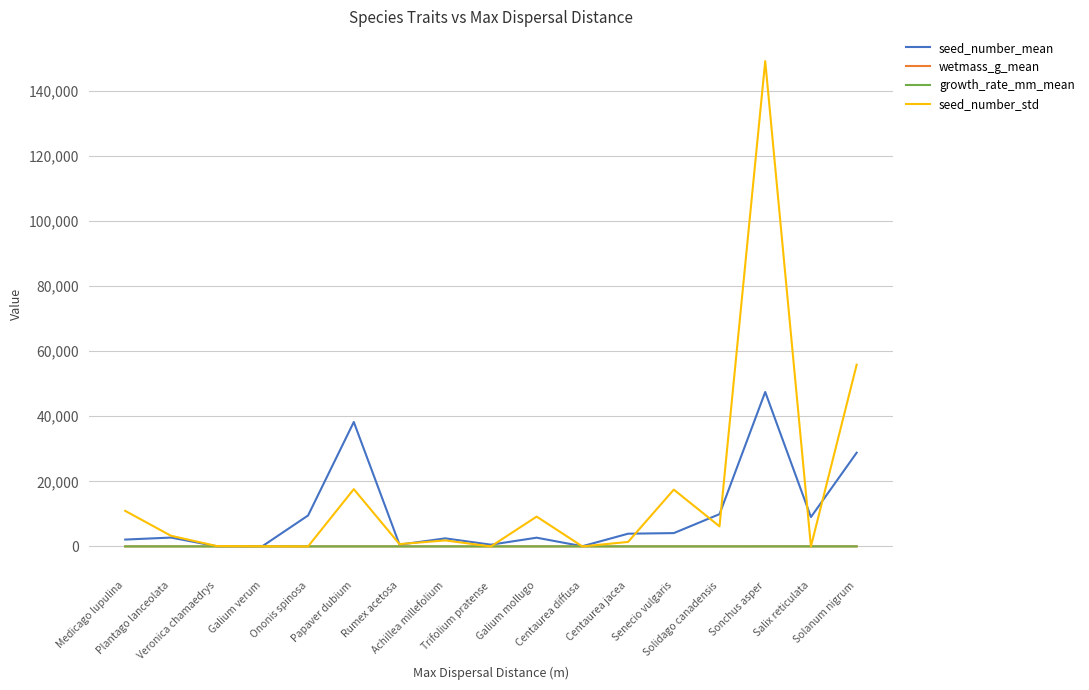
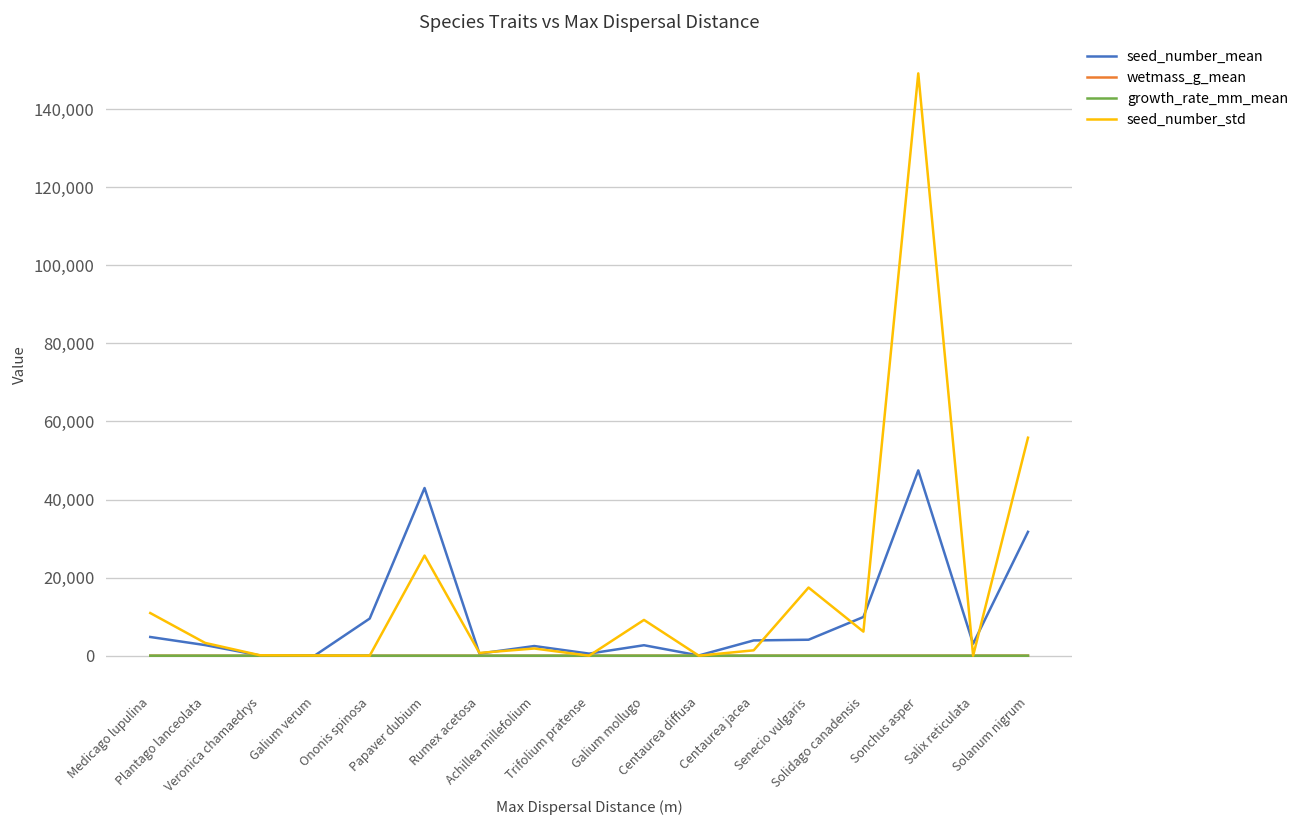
seed_number_mean, Medicago lupulina: 2,000 -> 5,000
seed_number_mean, Papaver dubium: 38,000 -> 43,000
seed_number_std, Papaver dubium: 18,000 -> 26,000
seed_number_mean, Salix reticulata: 9,000 -> 3,000
seed_number_mean, Solanum nigrum: 29,000 -> 32,000
